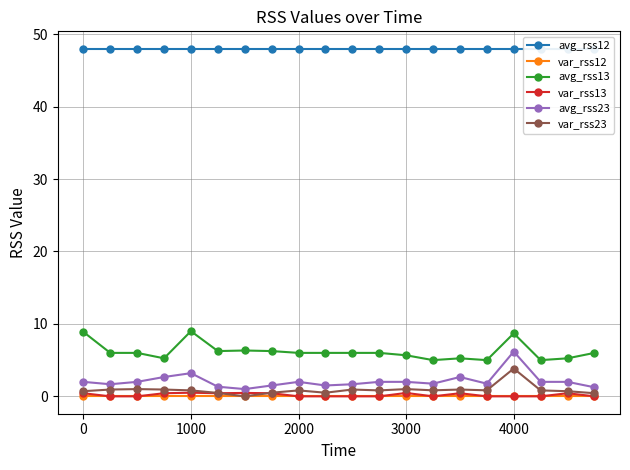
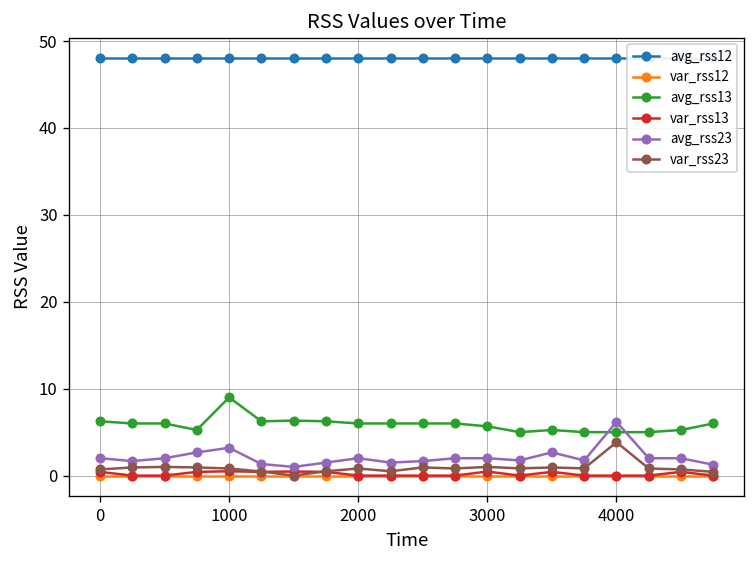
avg_rss13, 0: 9 -> 6
avg_rss13, 4000: 9 -> 5
